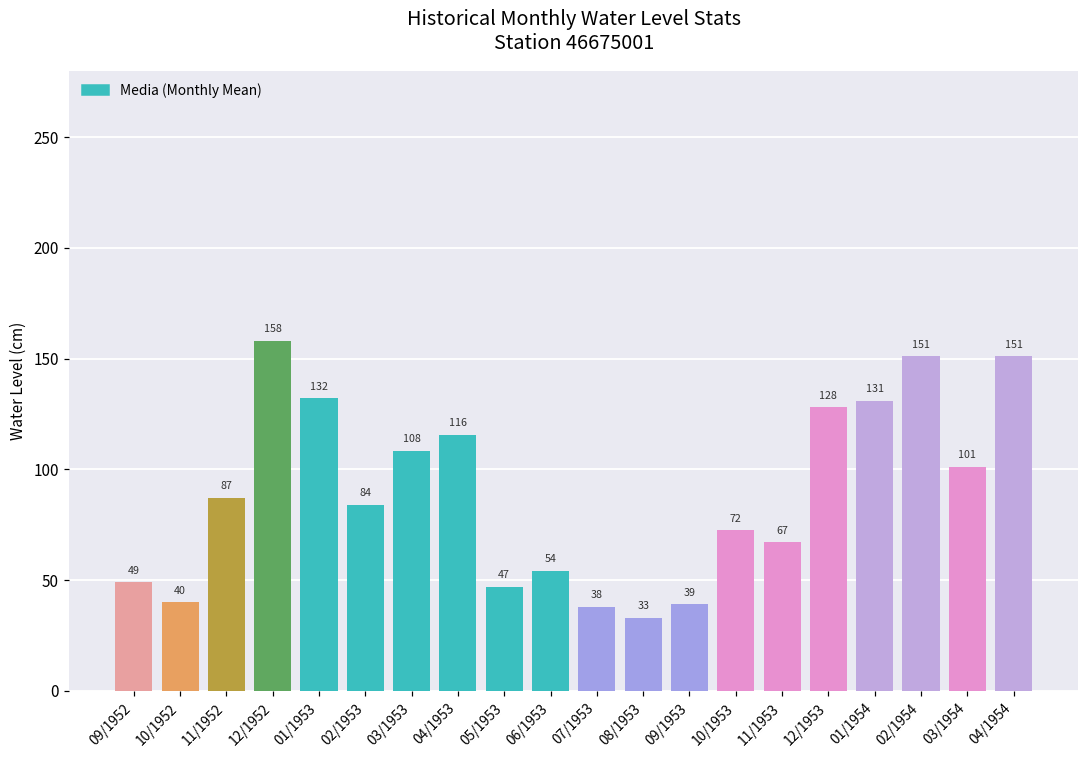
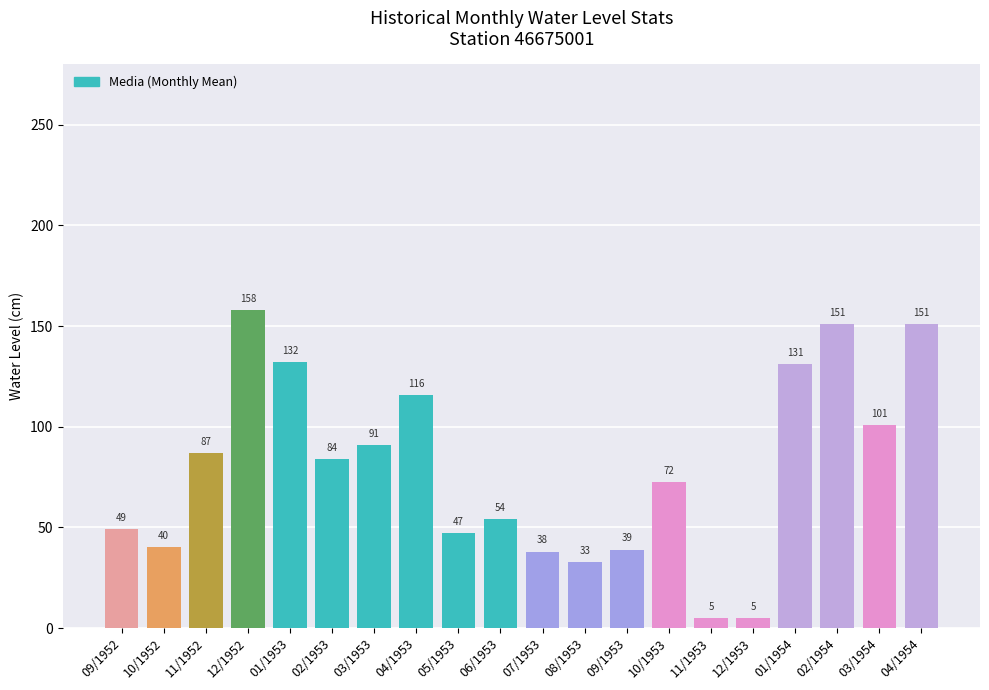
03/1953: 108 -> 91
11/1953: 67 -> 5
12/1953: 128 -> 5
